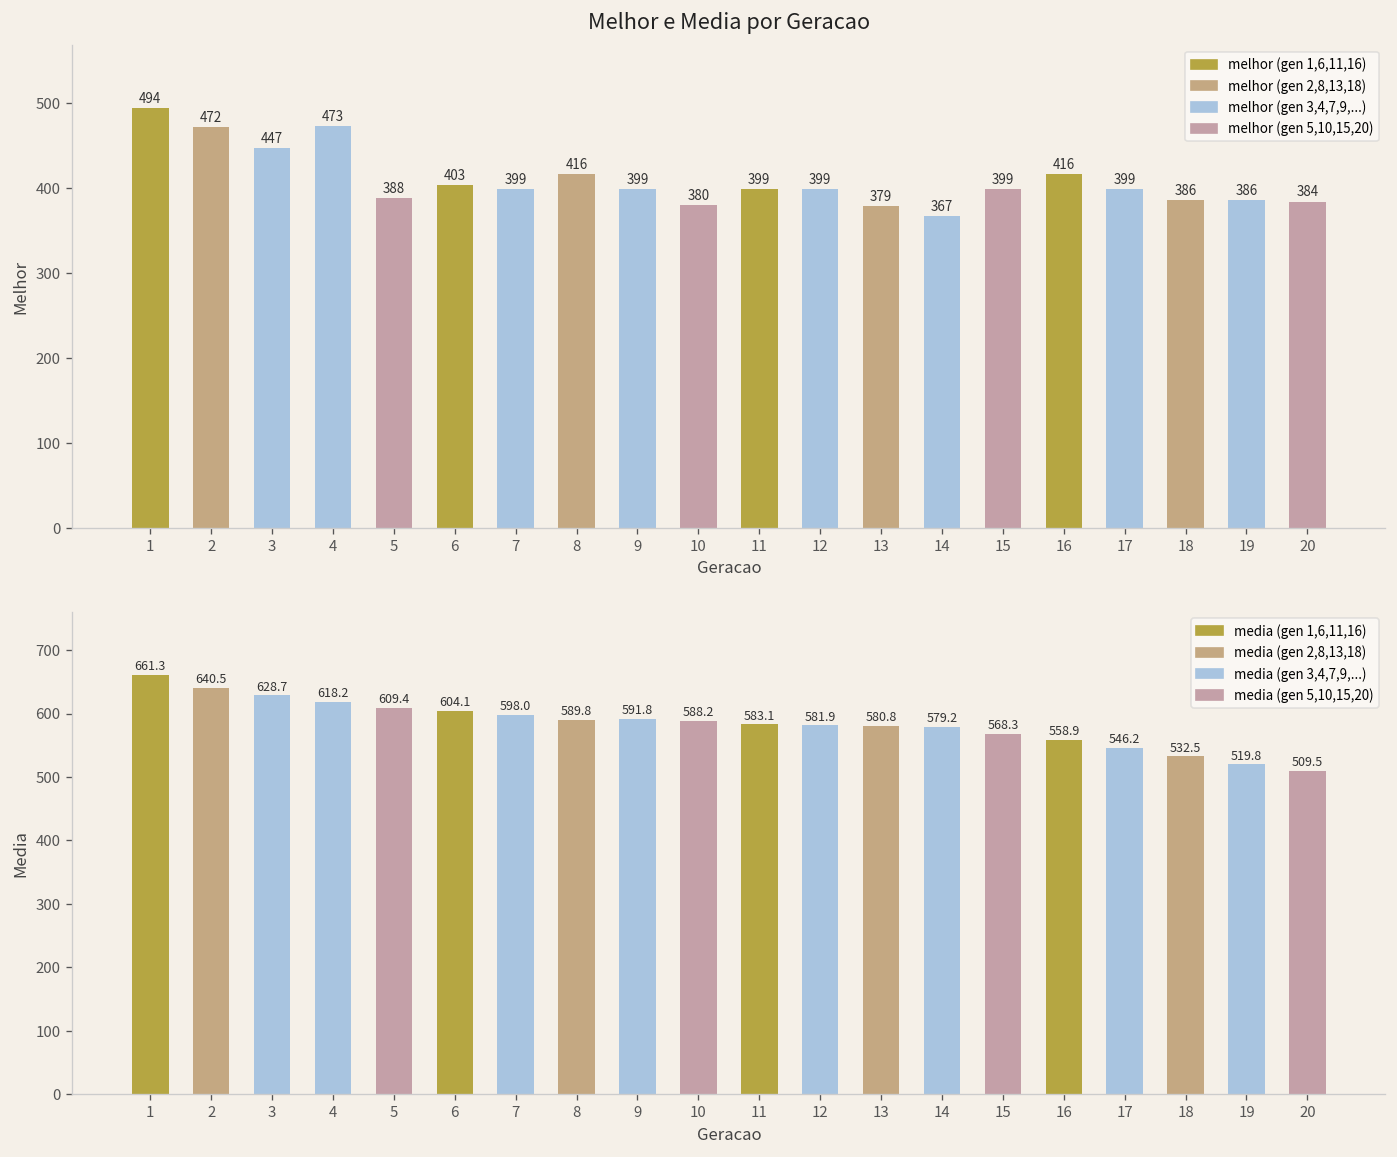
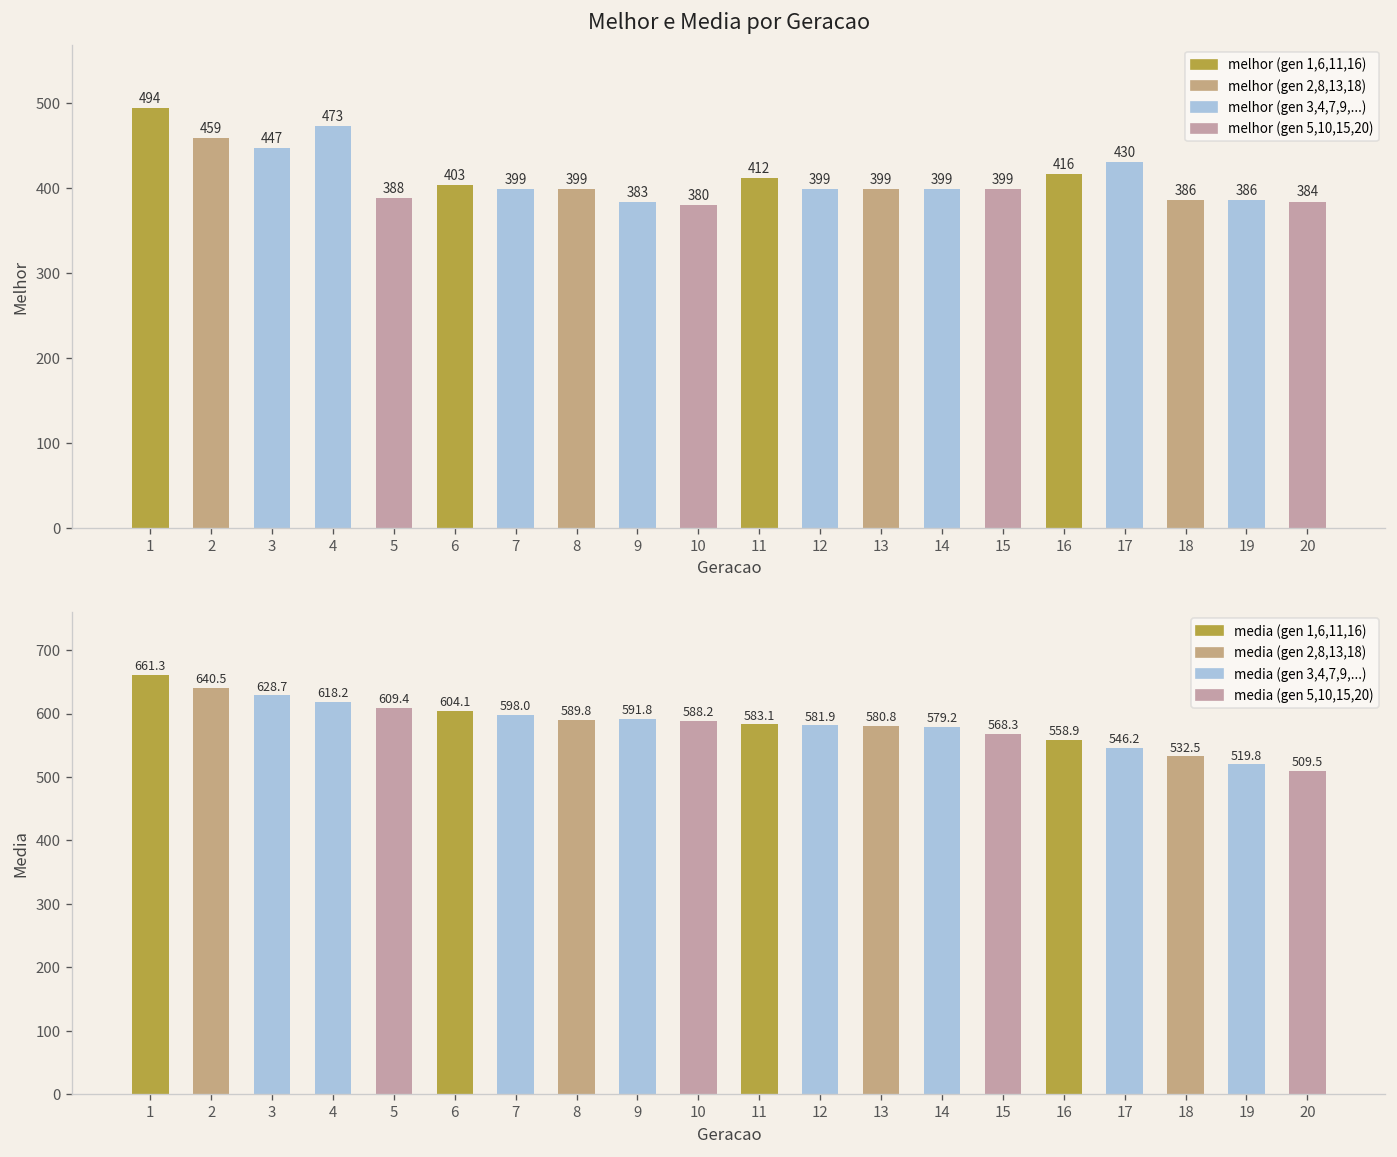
Melhor e Media por Geracao, 2: 472 -> 459
Melhor e Media por Geracao, 8: 416 -> 399
Melhor e Media por Geracao, 9: 399 -> 383
Melhor e Media por Geracao, 11: 399 -> 412
Melhor e Media por Geracao, 13: 379 -> 399
Melhor e Media por Geracao, 14: 367 -> 399
Melhor e Media por Geracao, 17: 399 -> 430
